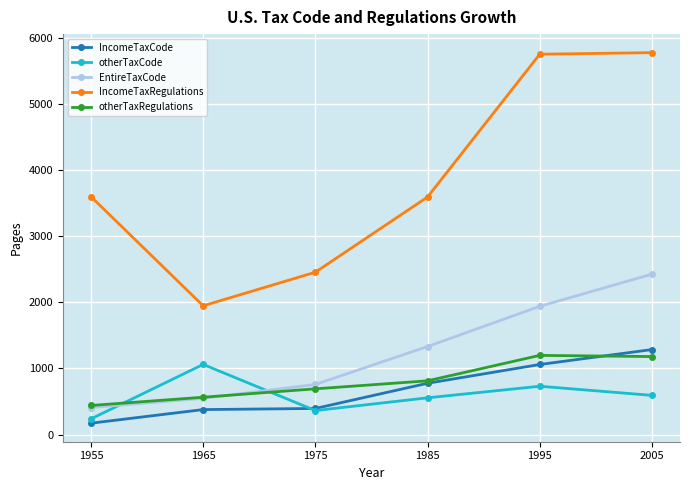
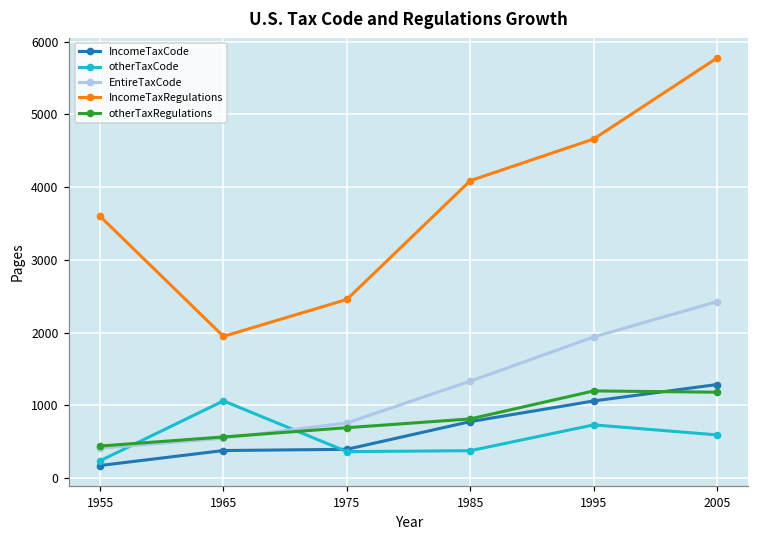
otherTaxCode, 1985: 600 -> 400
IncomeTaxRegulations, 1985: 3600 -> 4100
IncomeTaxRegulations, 1995: 5800 -> 4700
